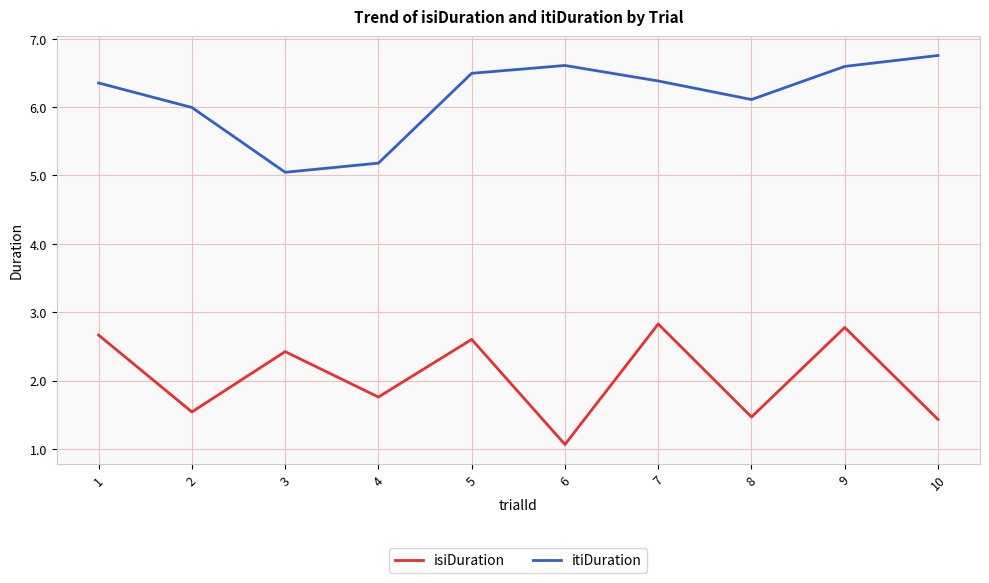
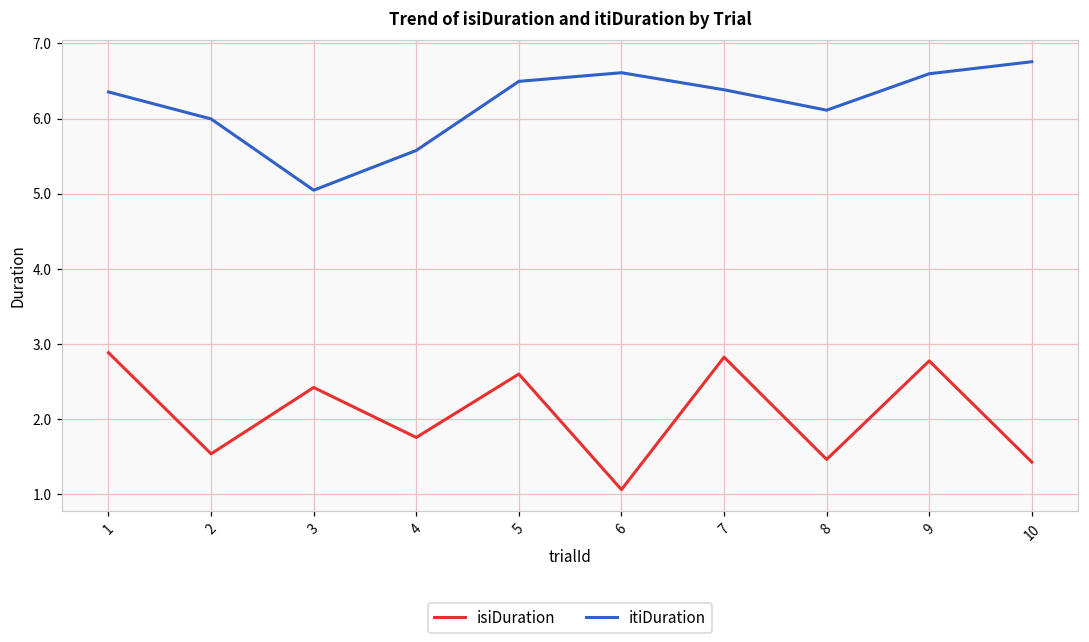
isiDuration, 1: 2.7 -> 2.9
itiDuration, 4: 5.2 -> 5.6
